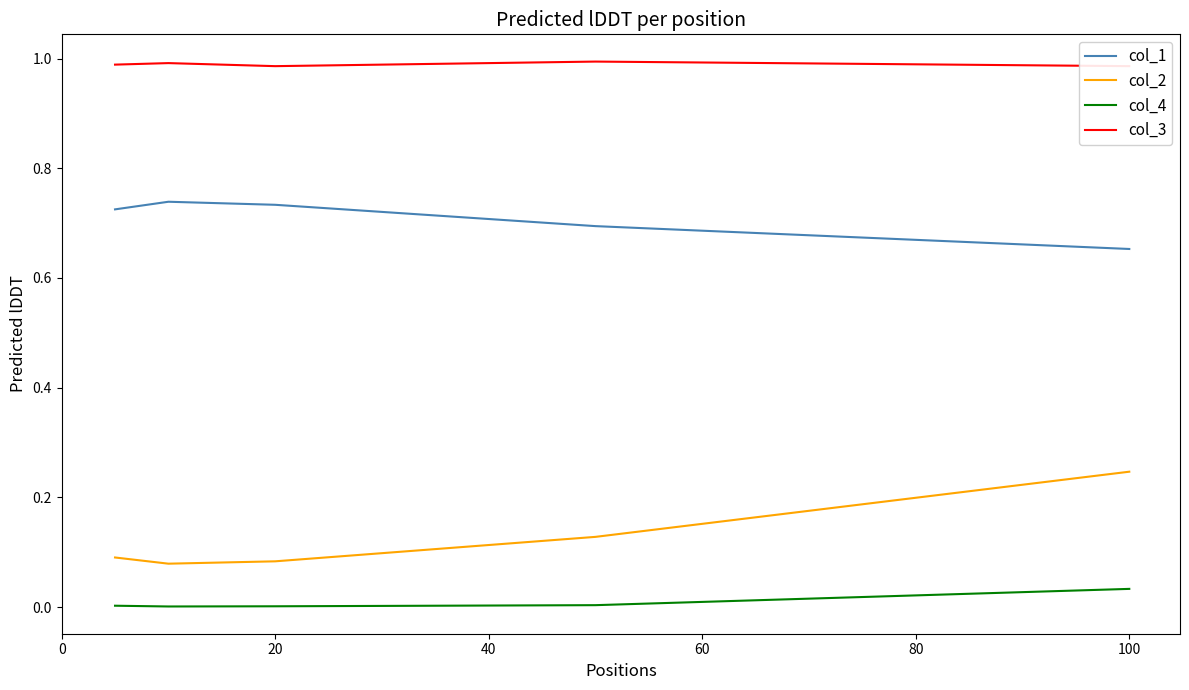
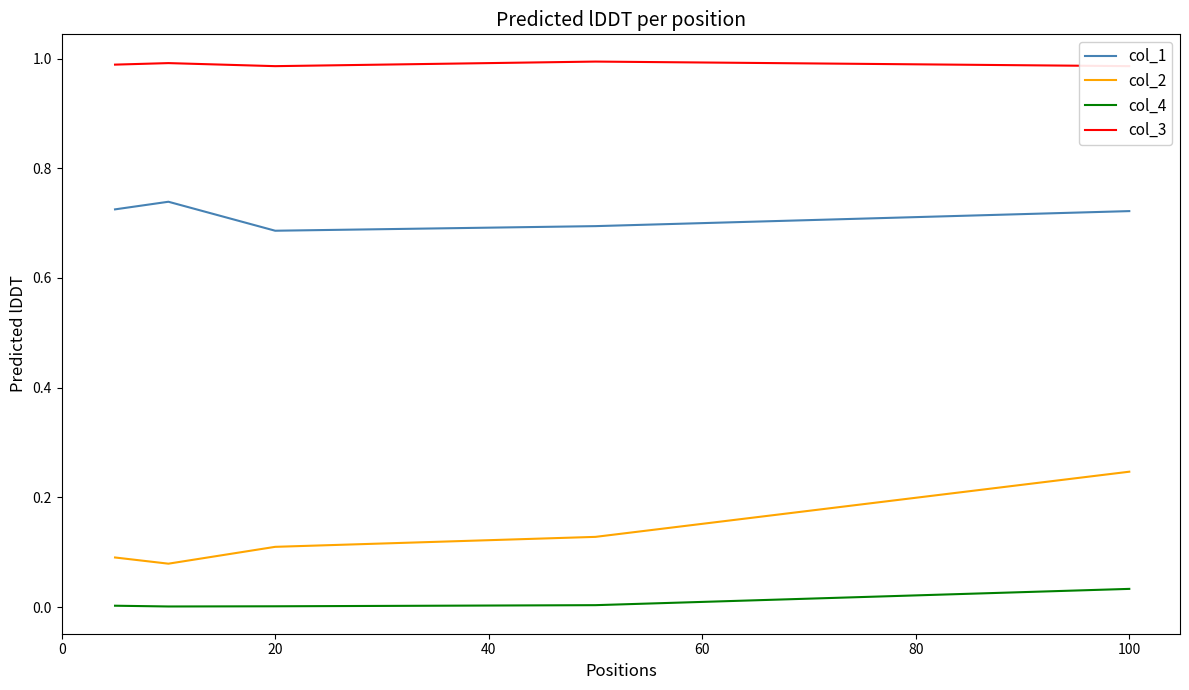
col_1, 20: 0.73 -> 0.69
col_2, 20: 0.08 -> 0.11
col_1, 100: 0.65 -> 0.72
